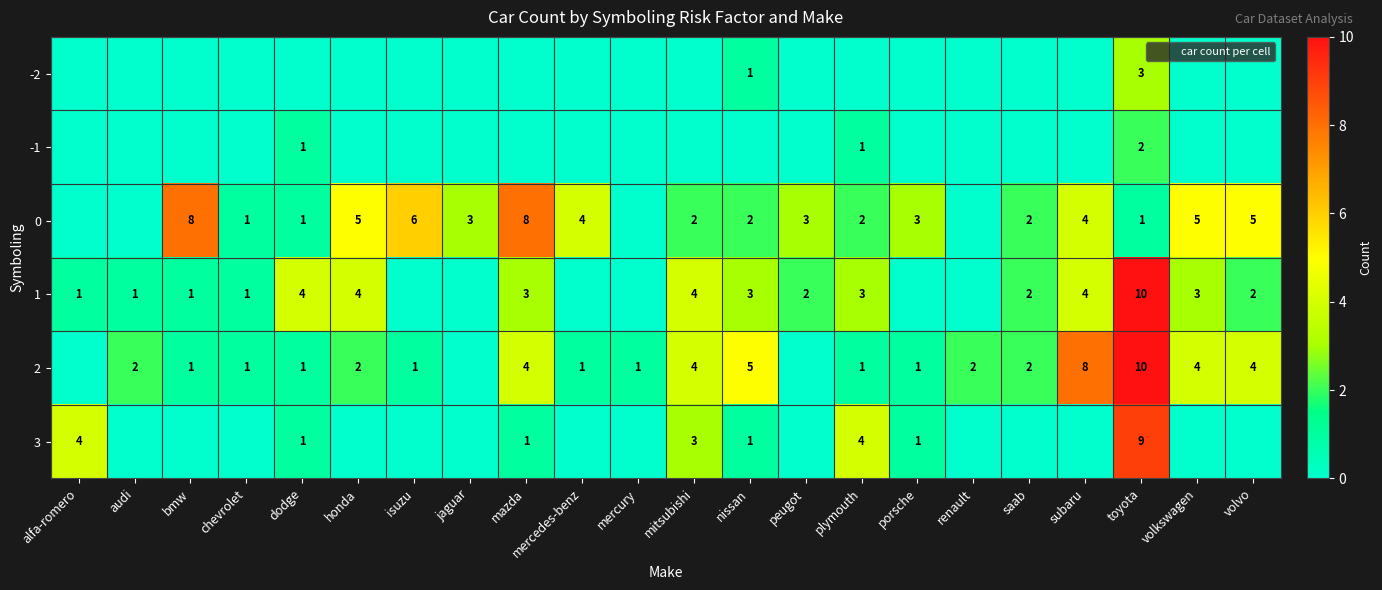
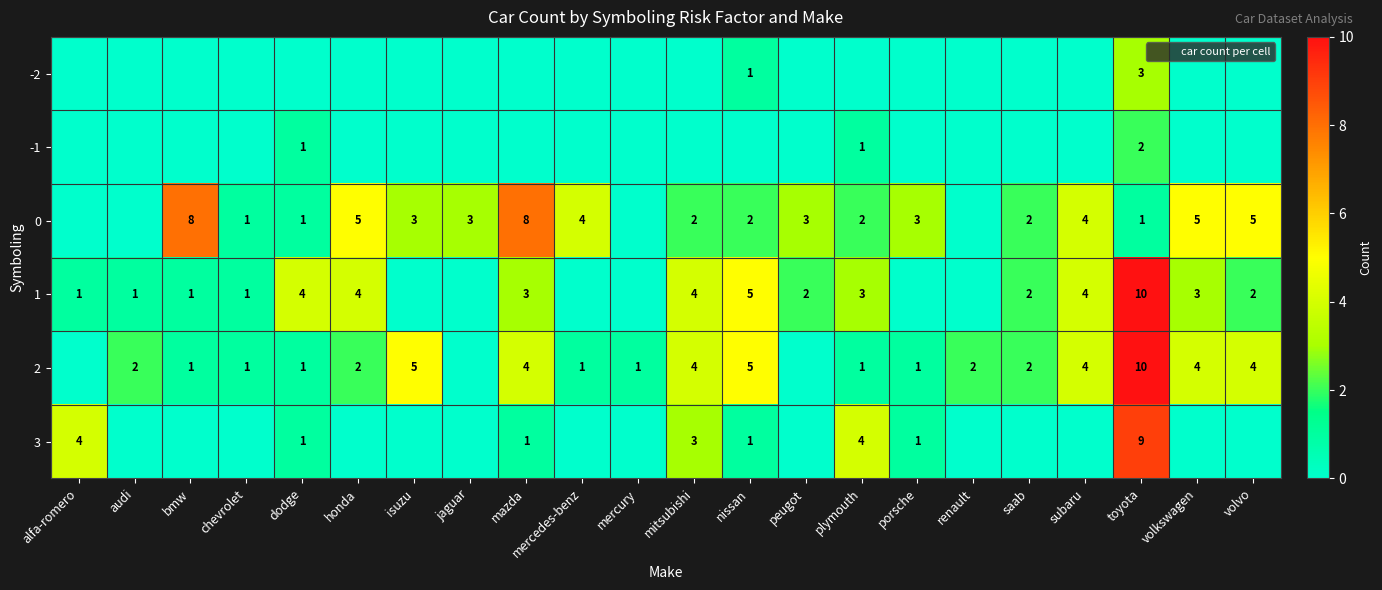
0, isuzu: 6 -> 3
1, nissan: 3 -> 5
2, isuzu: 1 -> 5
2, subaru: 8 -> 4
